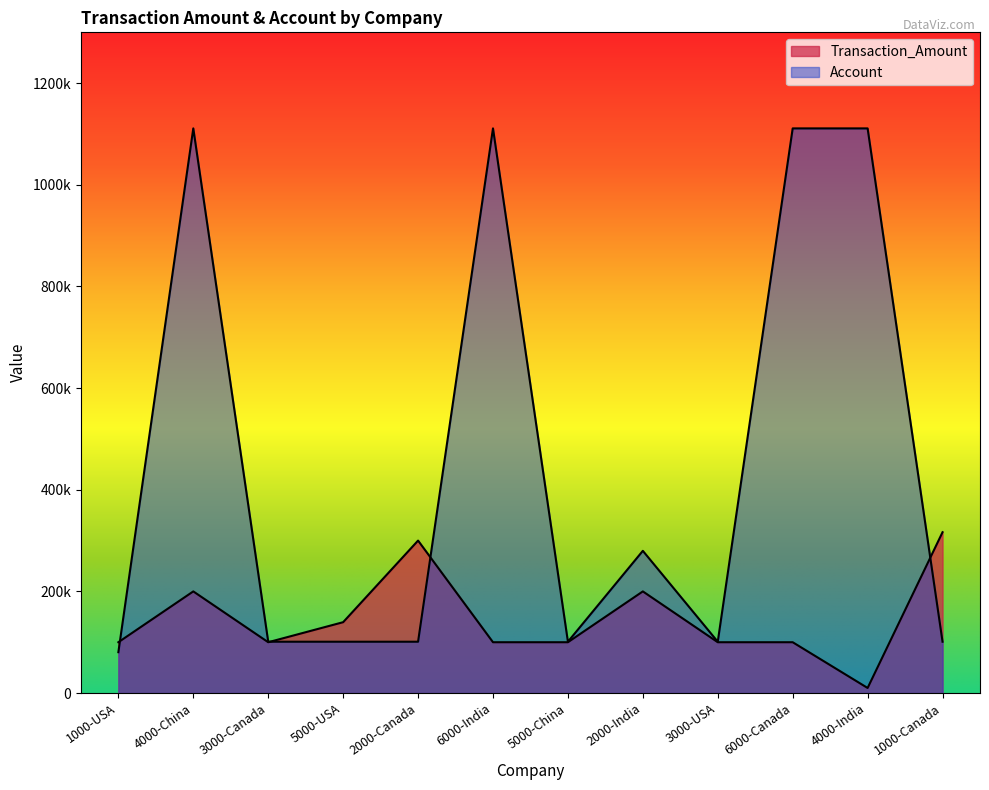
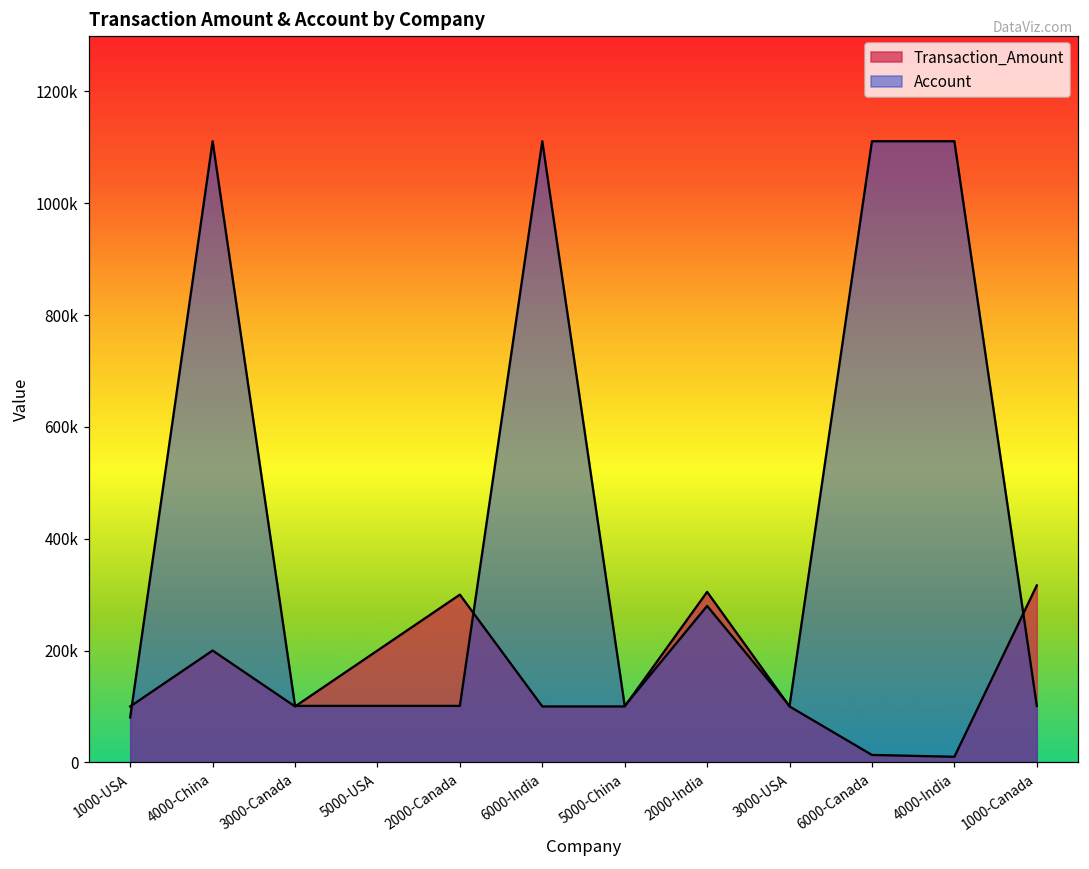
Transaction_Amount, 5000-USA: 140000 -> 200000
Transaction_Amount, 2000-India: 200000 -> 300000
Transaction_Amount, 6000-Canada: 100000 -> 10000
